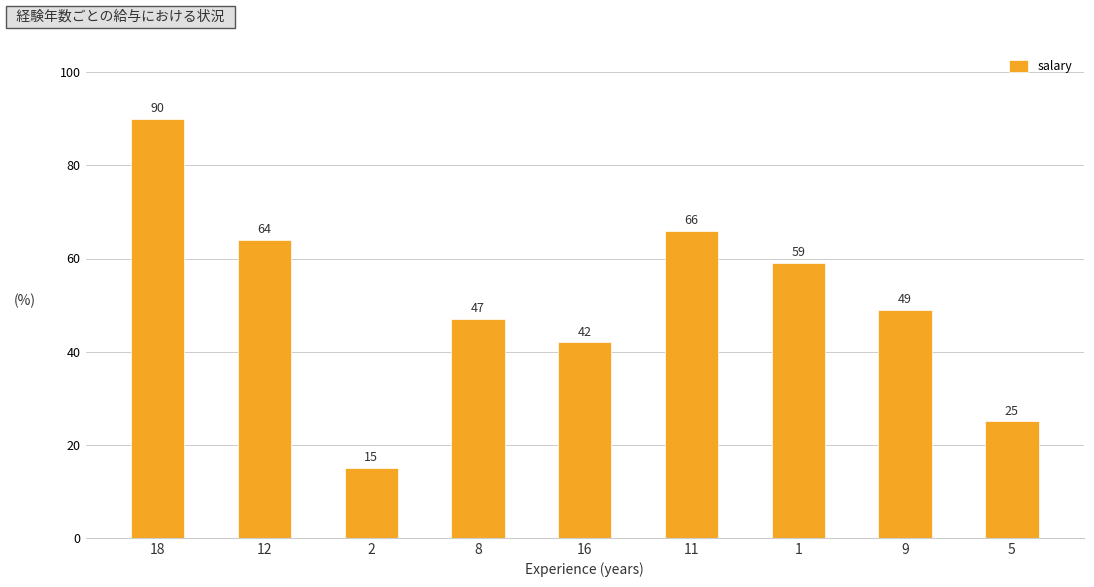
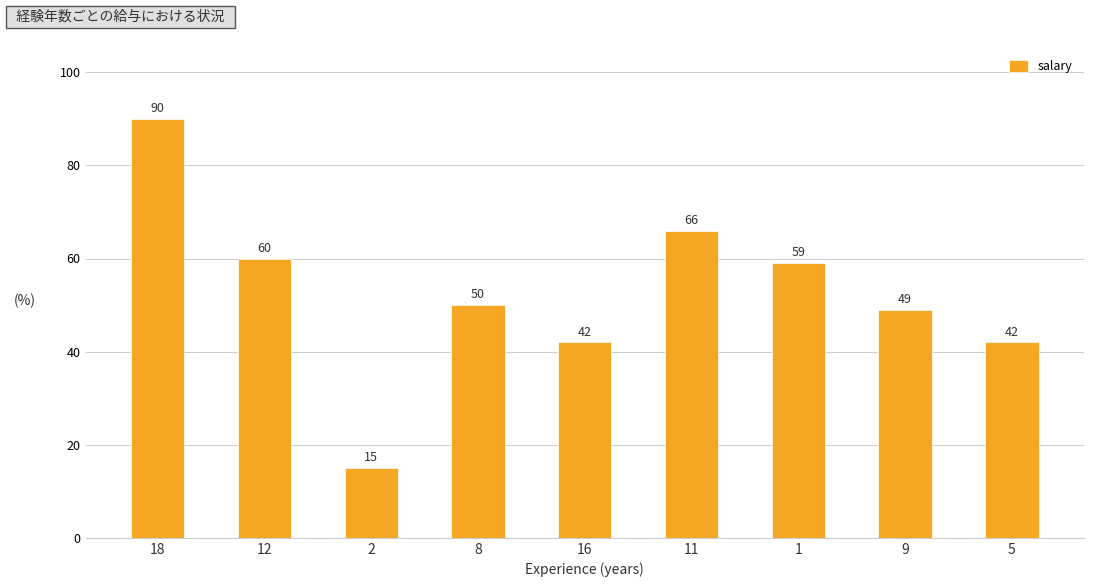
12: 64 -> 60
8: 47 -> 50
5: 25 -> 42
